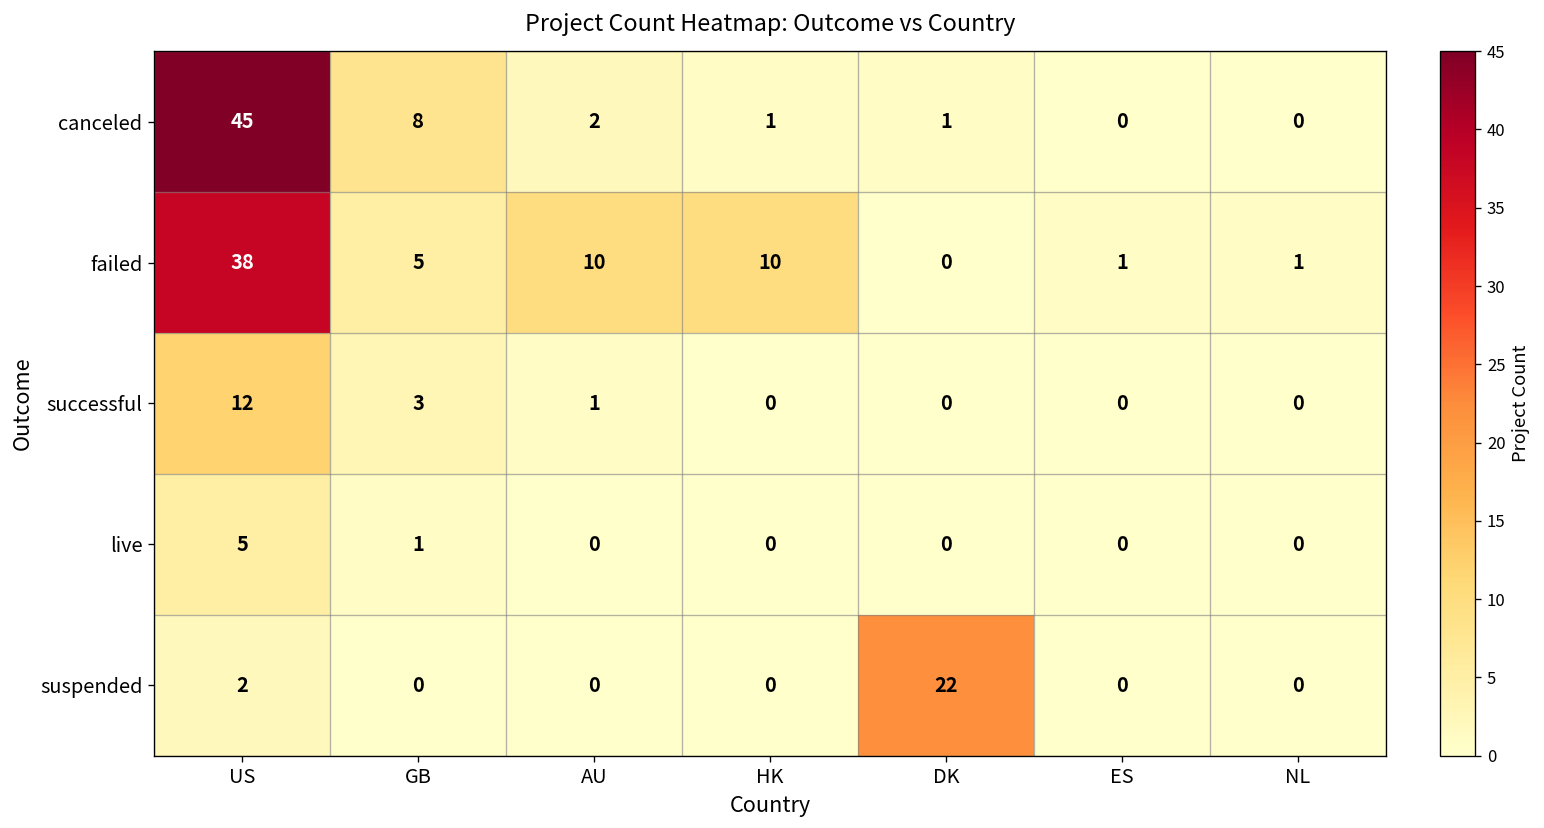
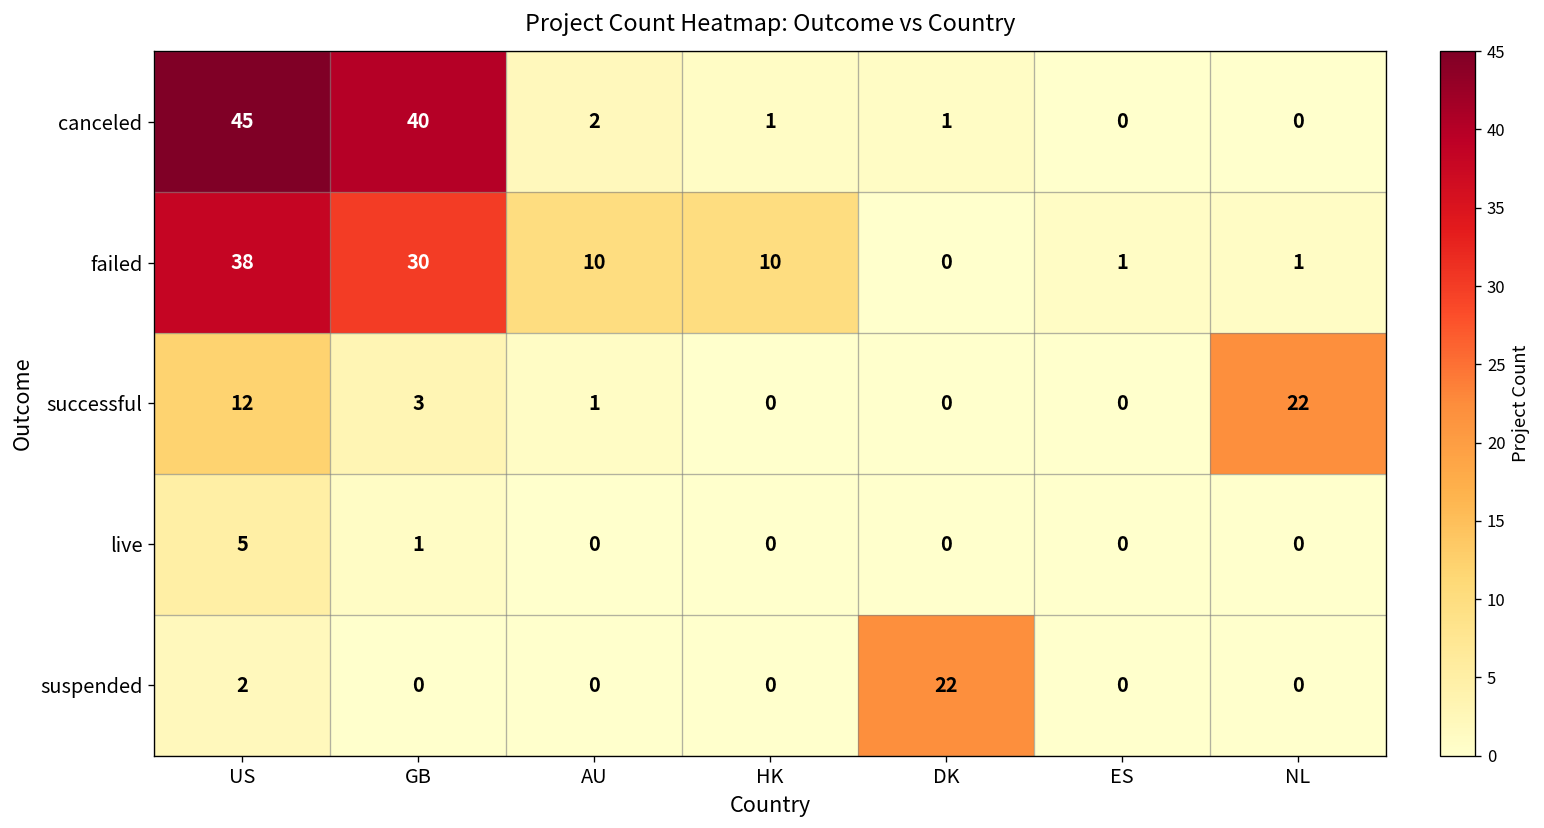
canceled, GB: 8 -> 40
failed, GB: 5 -> 30
successful, NL: 0 -> 22
